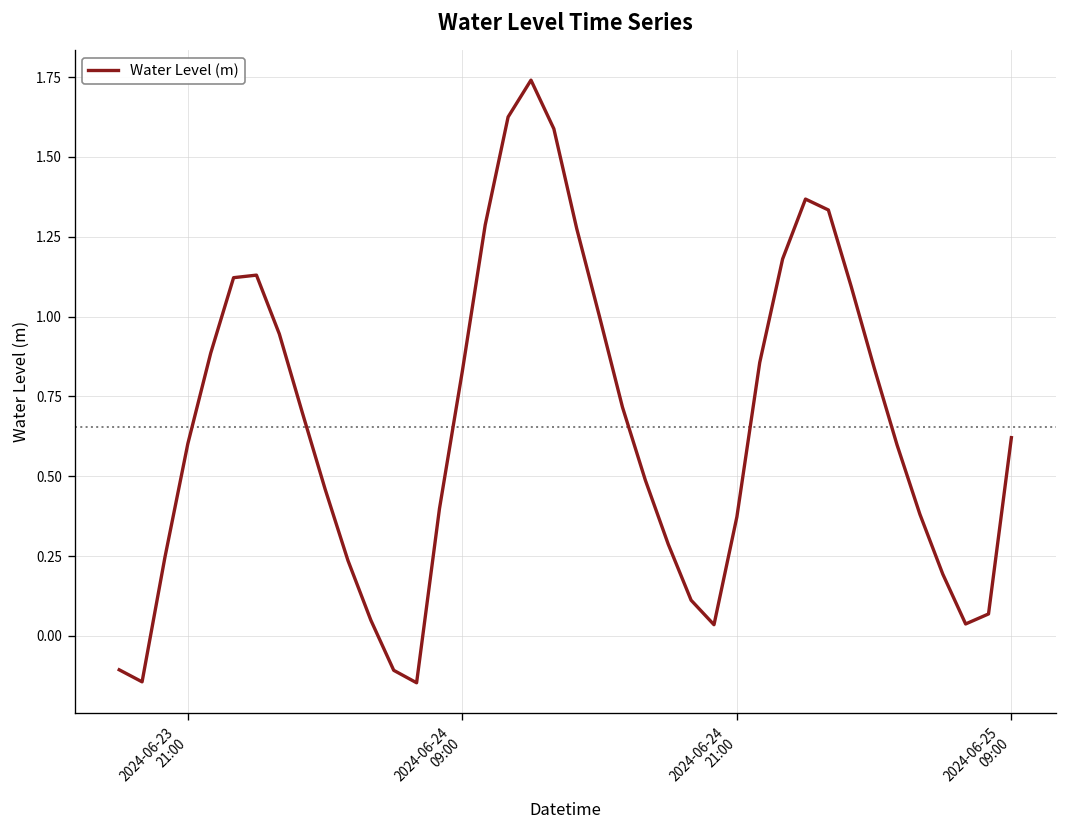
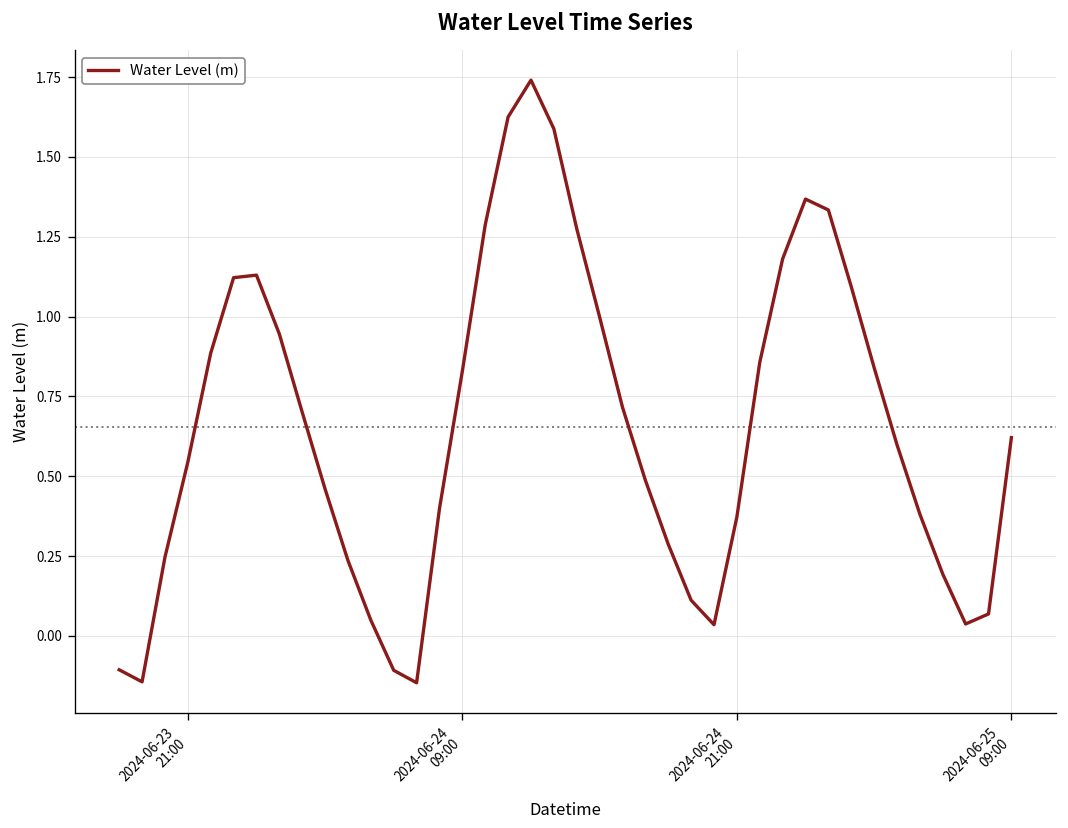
2024-06-23 21:00: 0.60 -> 0.54
